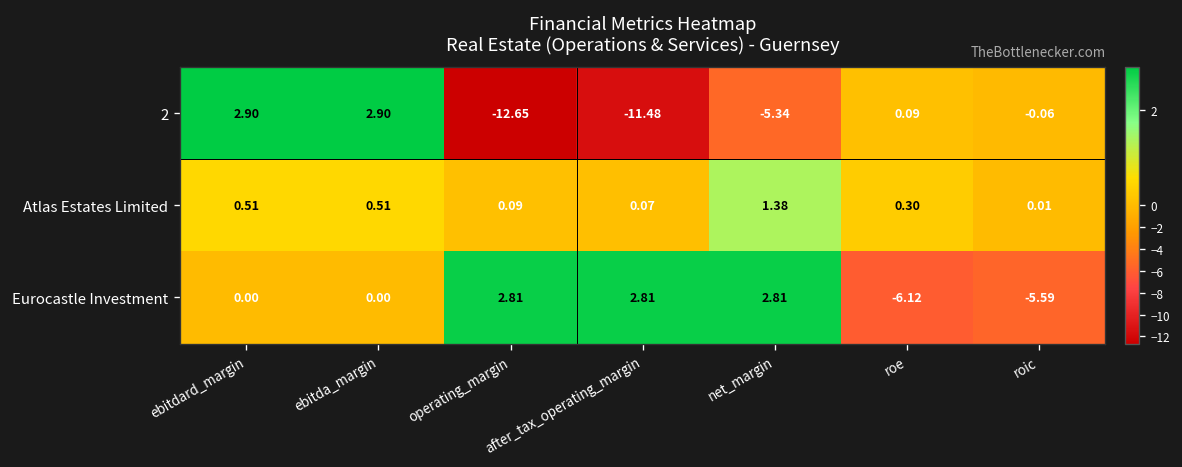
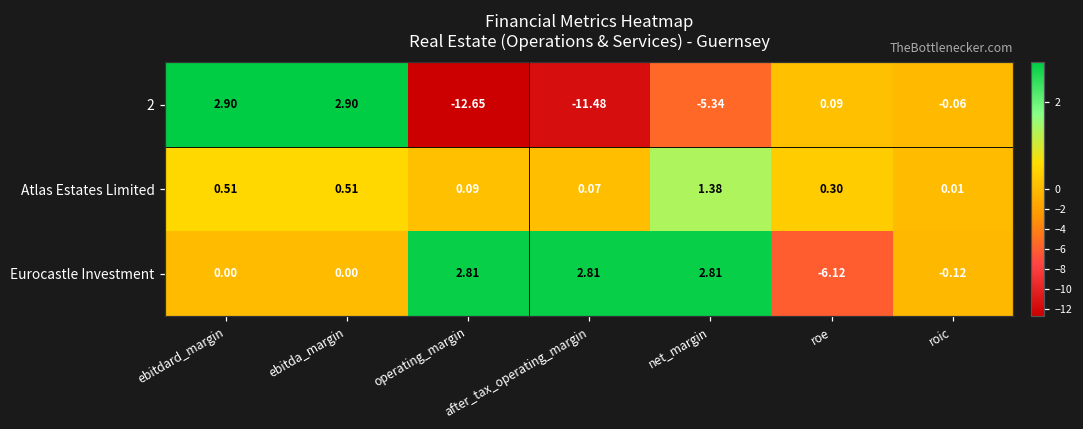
Eurocastle Investment, roic: -5.59 -> -0.12
